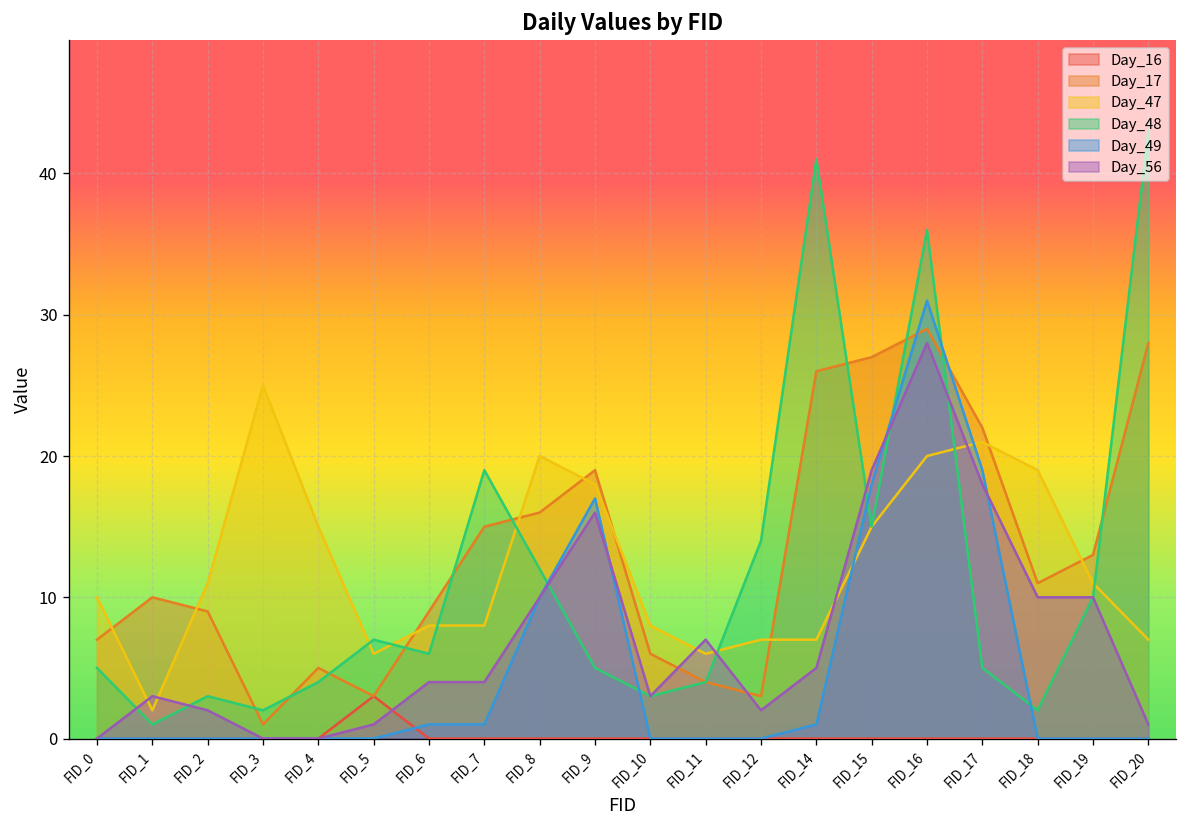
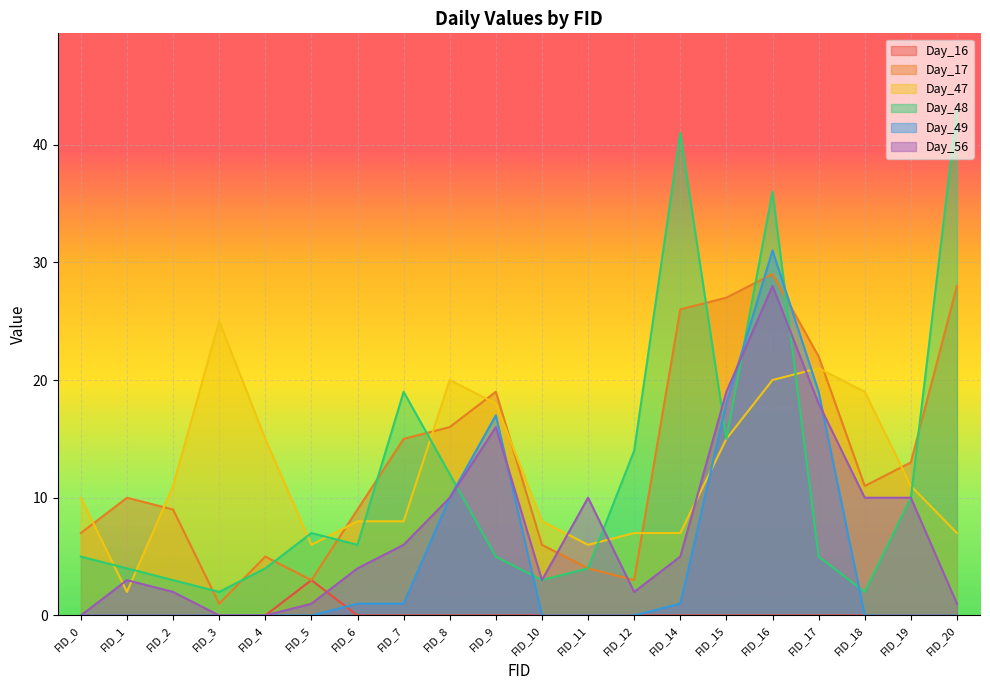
Day_48, FID_1: 1 -> 4
Day_56, FID_7: 4 -> 6
Day_56, FID_11: 7 -> 10
